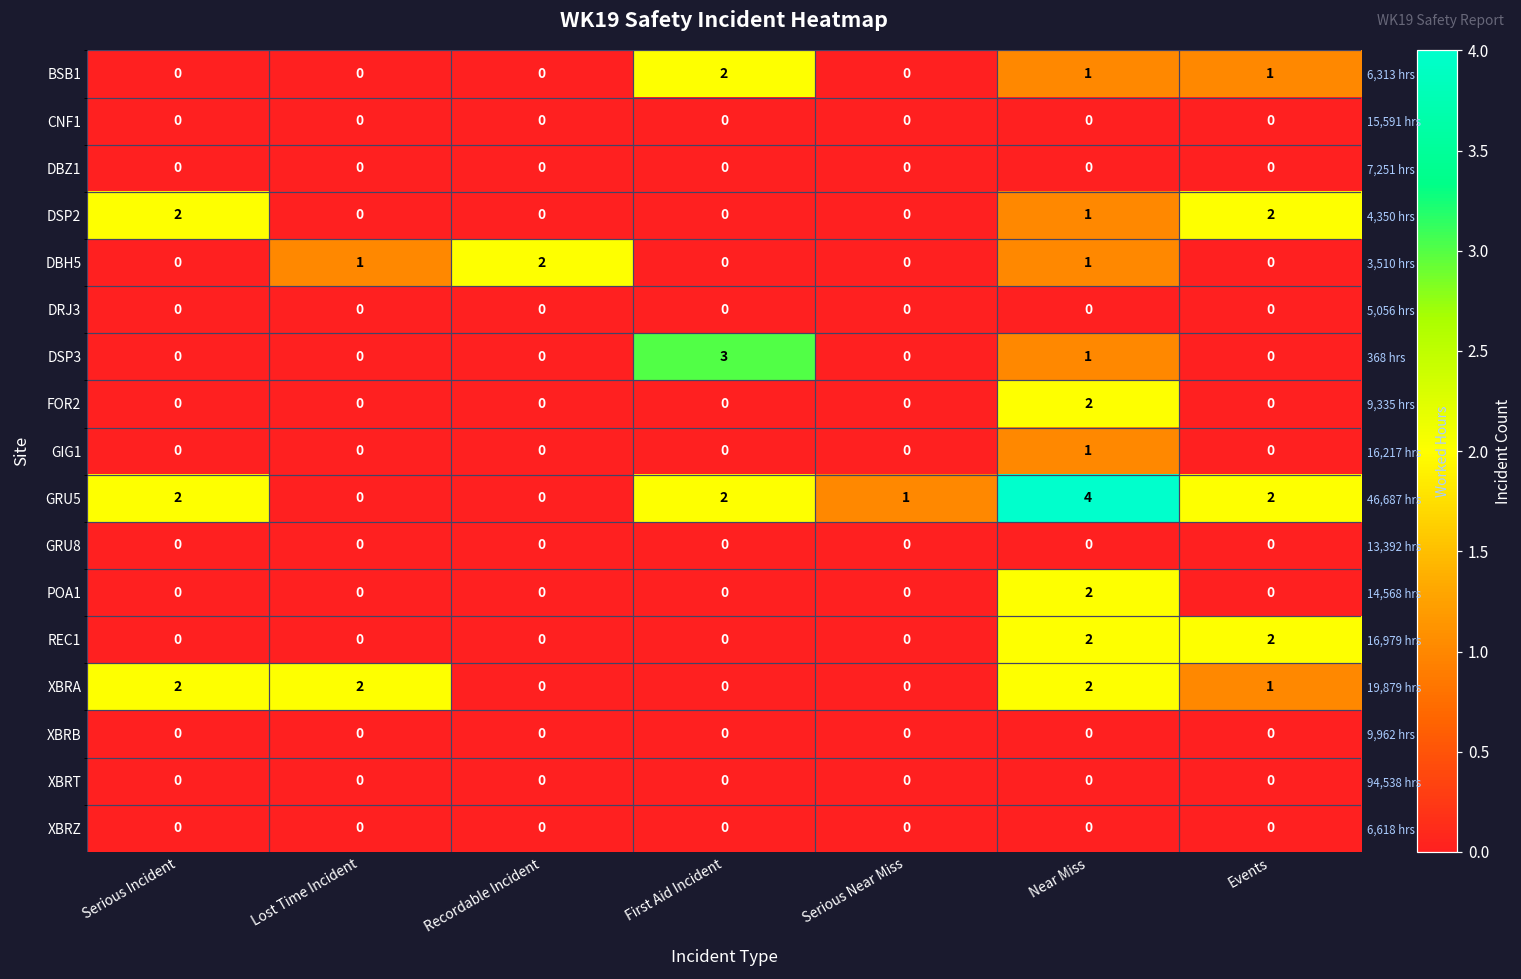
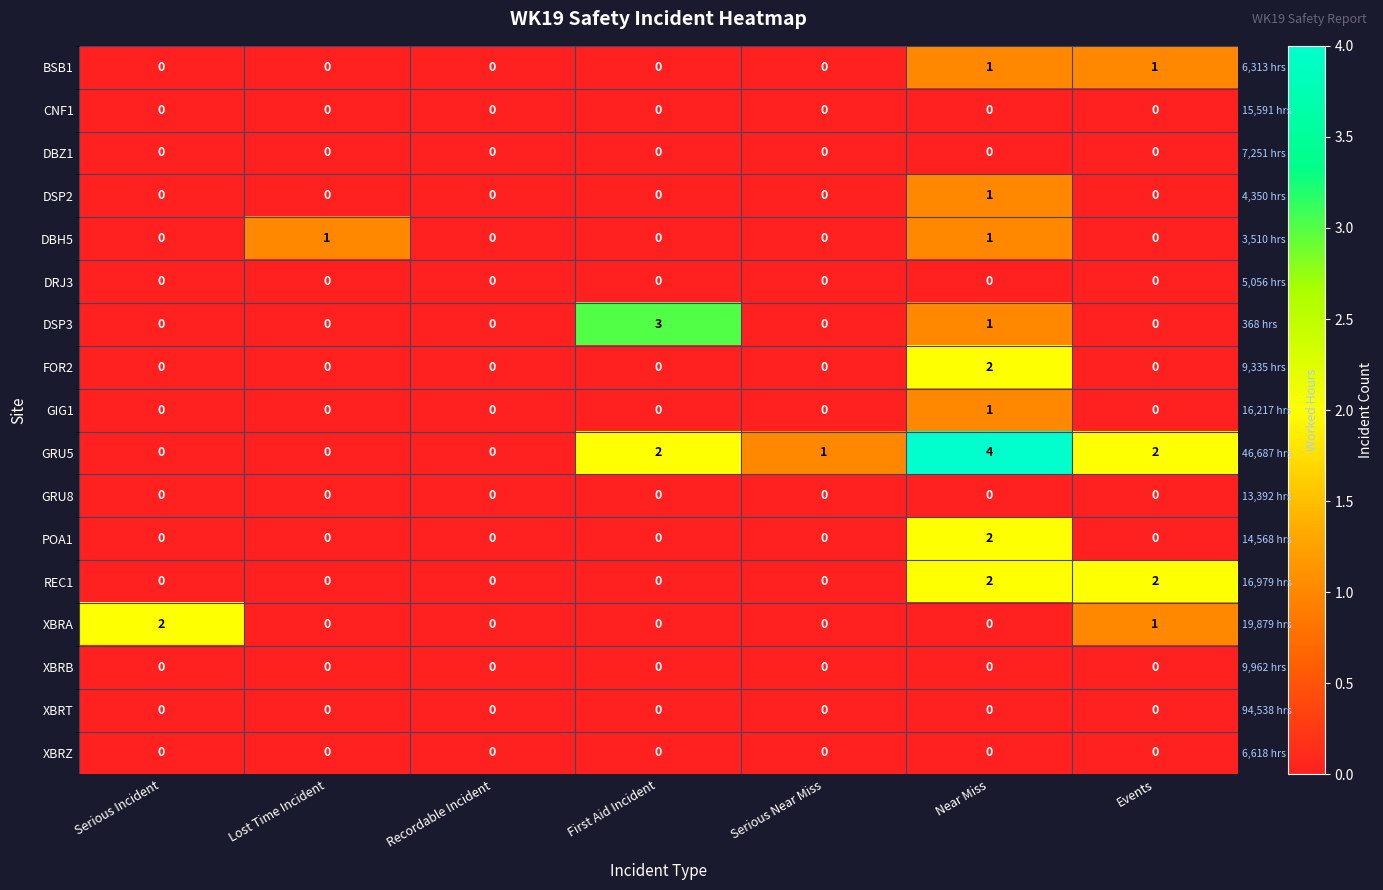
BSB1, First Aid Incident: 2 -> 0
DSP2, Serious Incident: 2 -> 0
DSP2, Events: 2 -> 0
DBH5, Recordable Incident: 2 -> 0
GRU5, Serious Incident: 2 -> 0
XBRA, Lost Time Incident: 2 -> 0
XBRA, Near Miss: 2 -> 0
